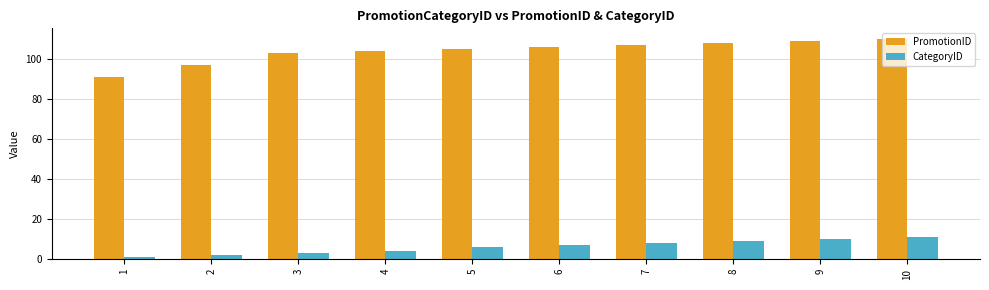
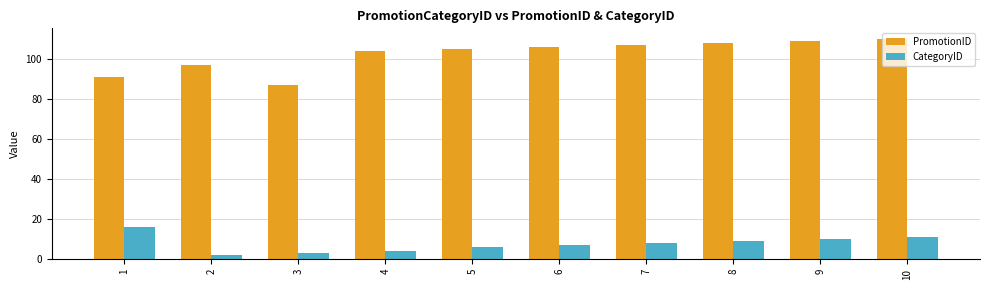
CategoryID, 1: 1 -> 16
PromotionID, 3: 103 -> 87
